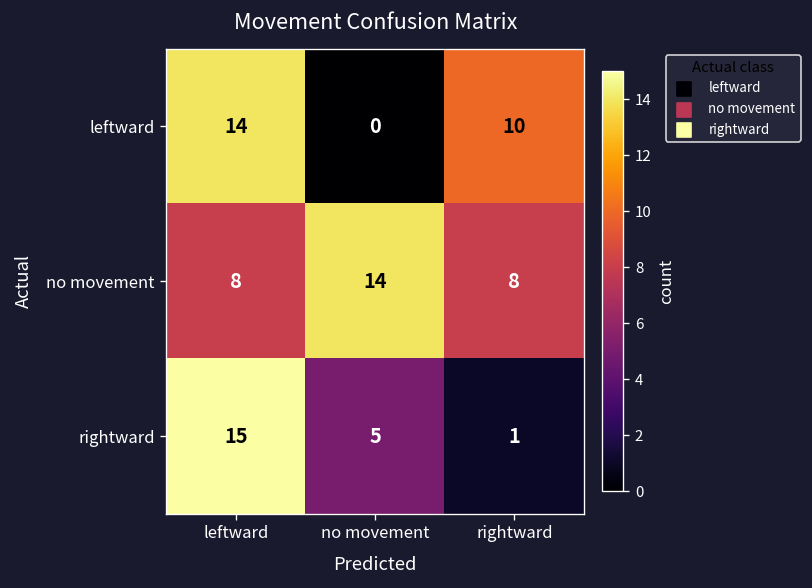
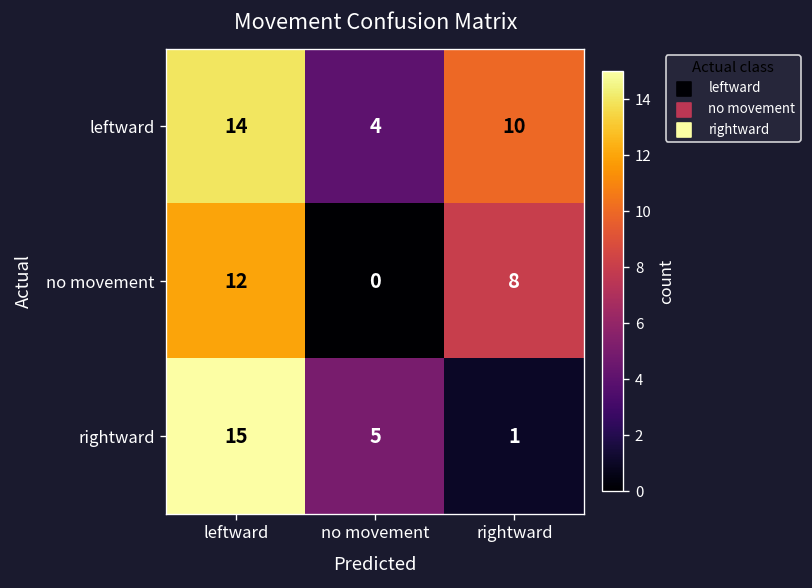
leftward, no movement: 0 -> 4
no movement, leftward: 8 -> 12
no movement, no movement: 14 -> 0
